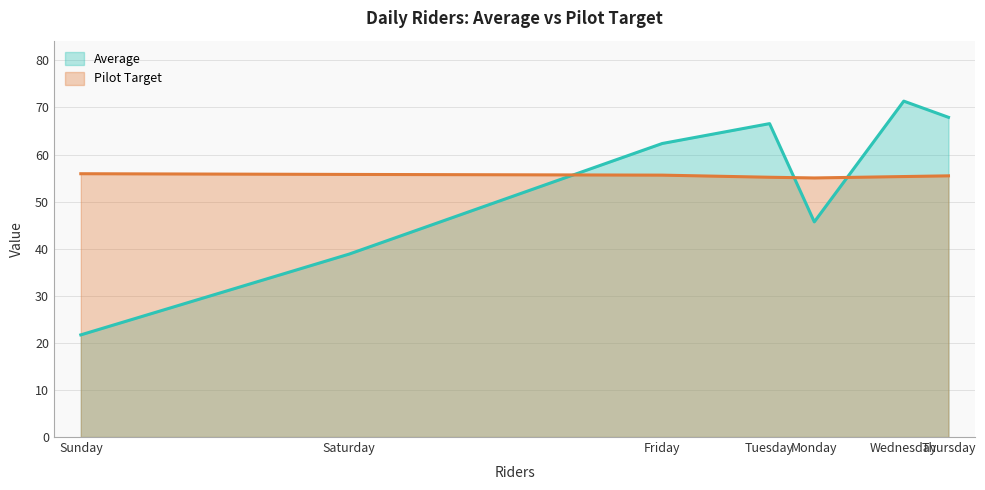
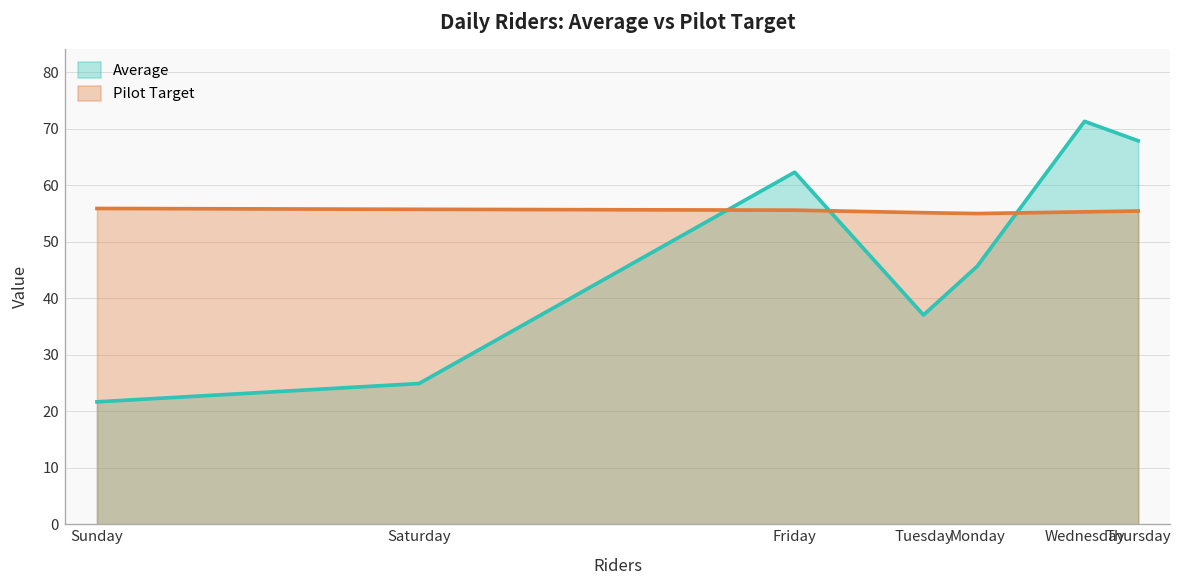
Average, Saturday: 39 -> 25
Average, Tuesday: 67 -> 37
